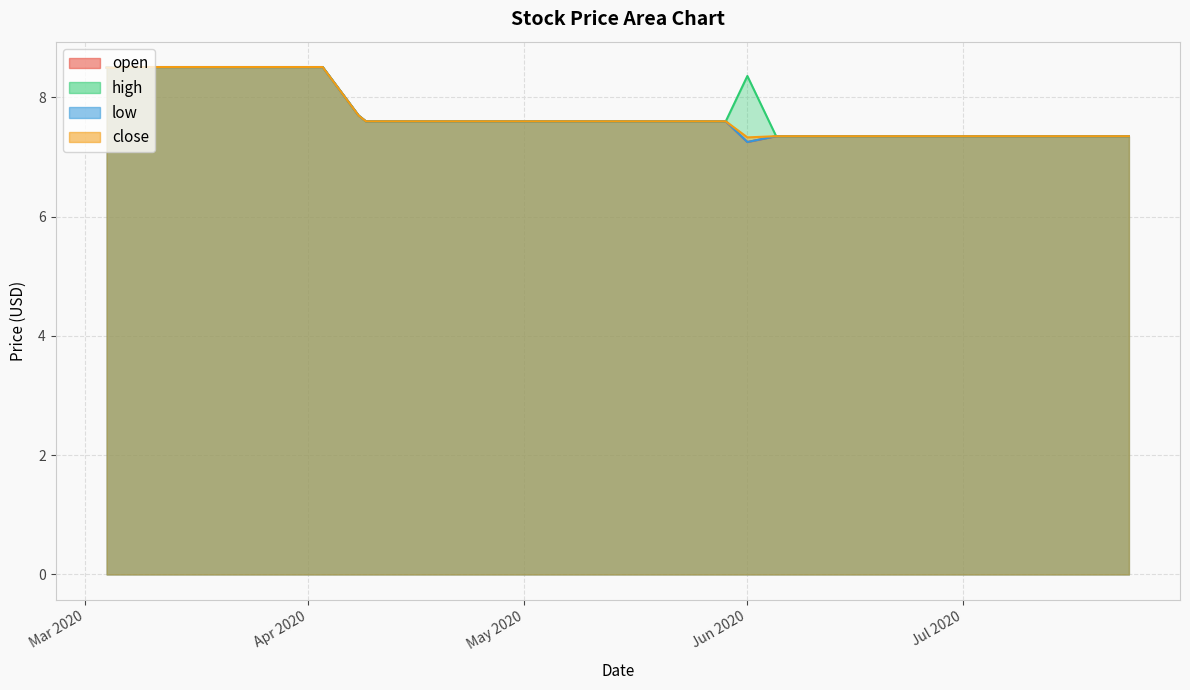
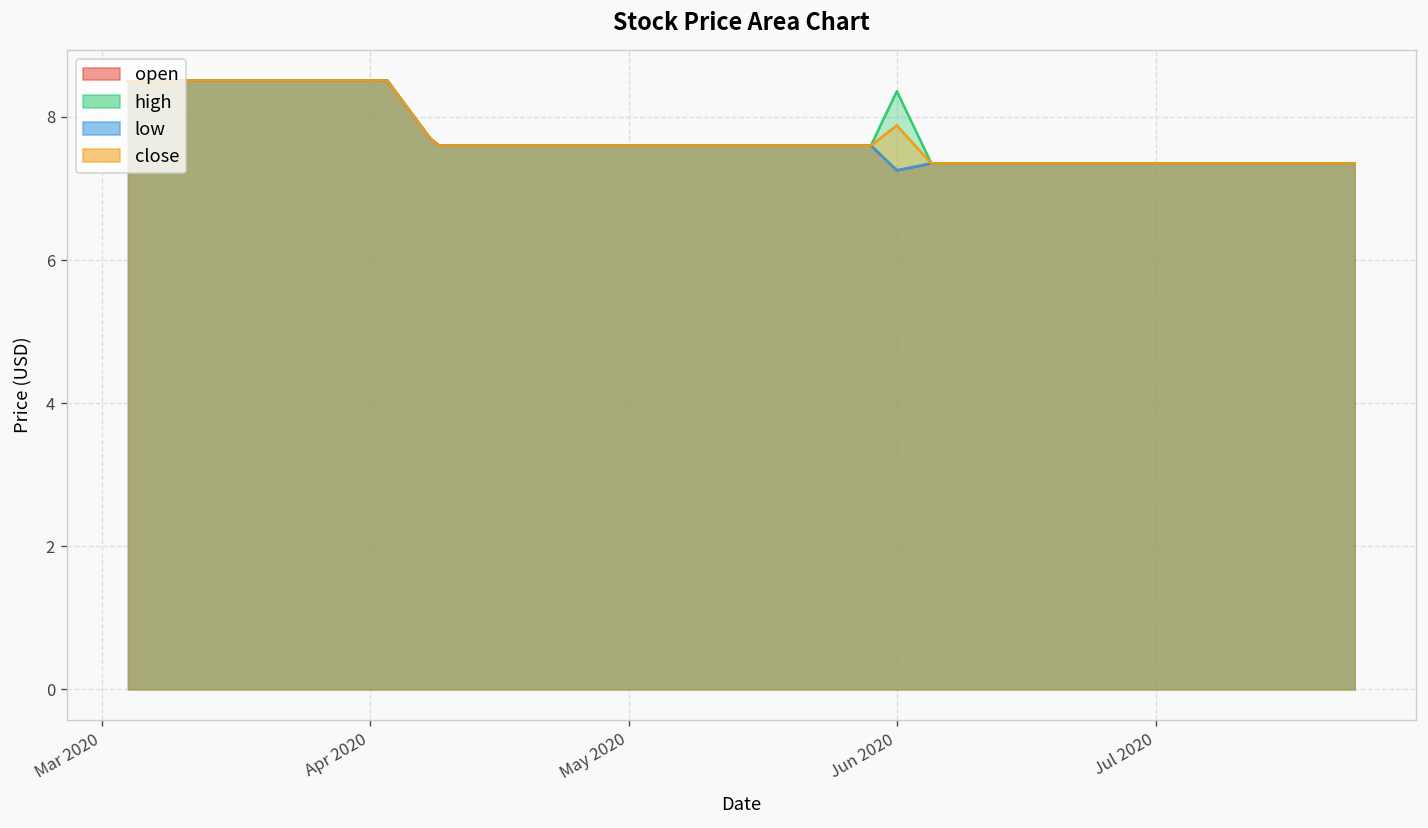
close, Jun 2020: 7.3 -> 7.9
